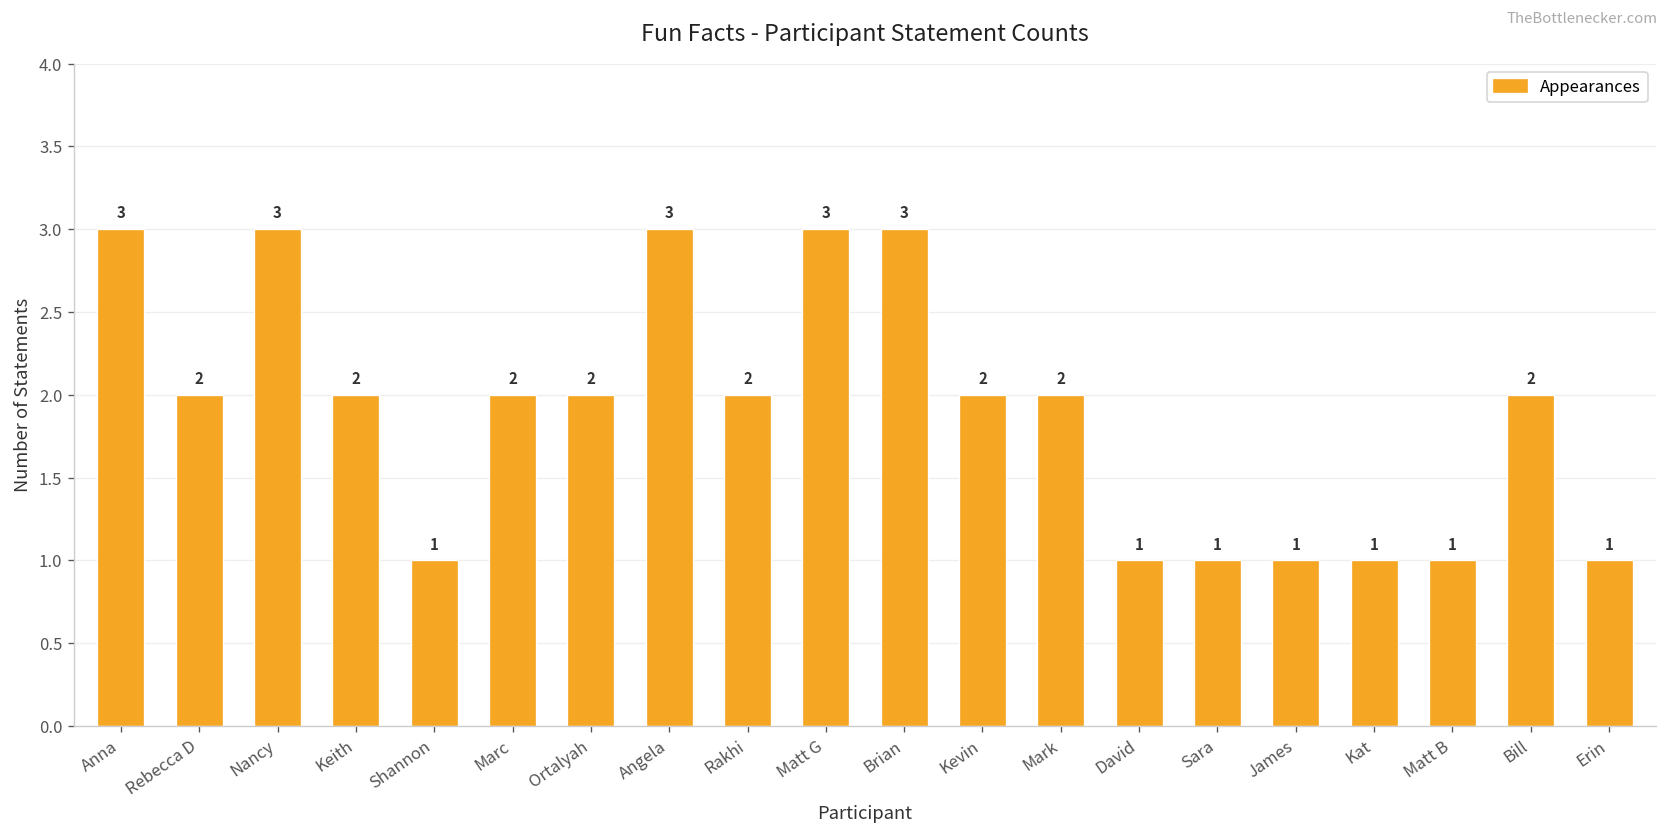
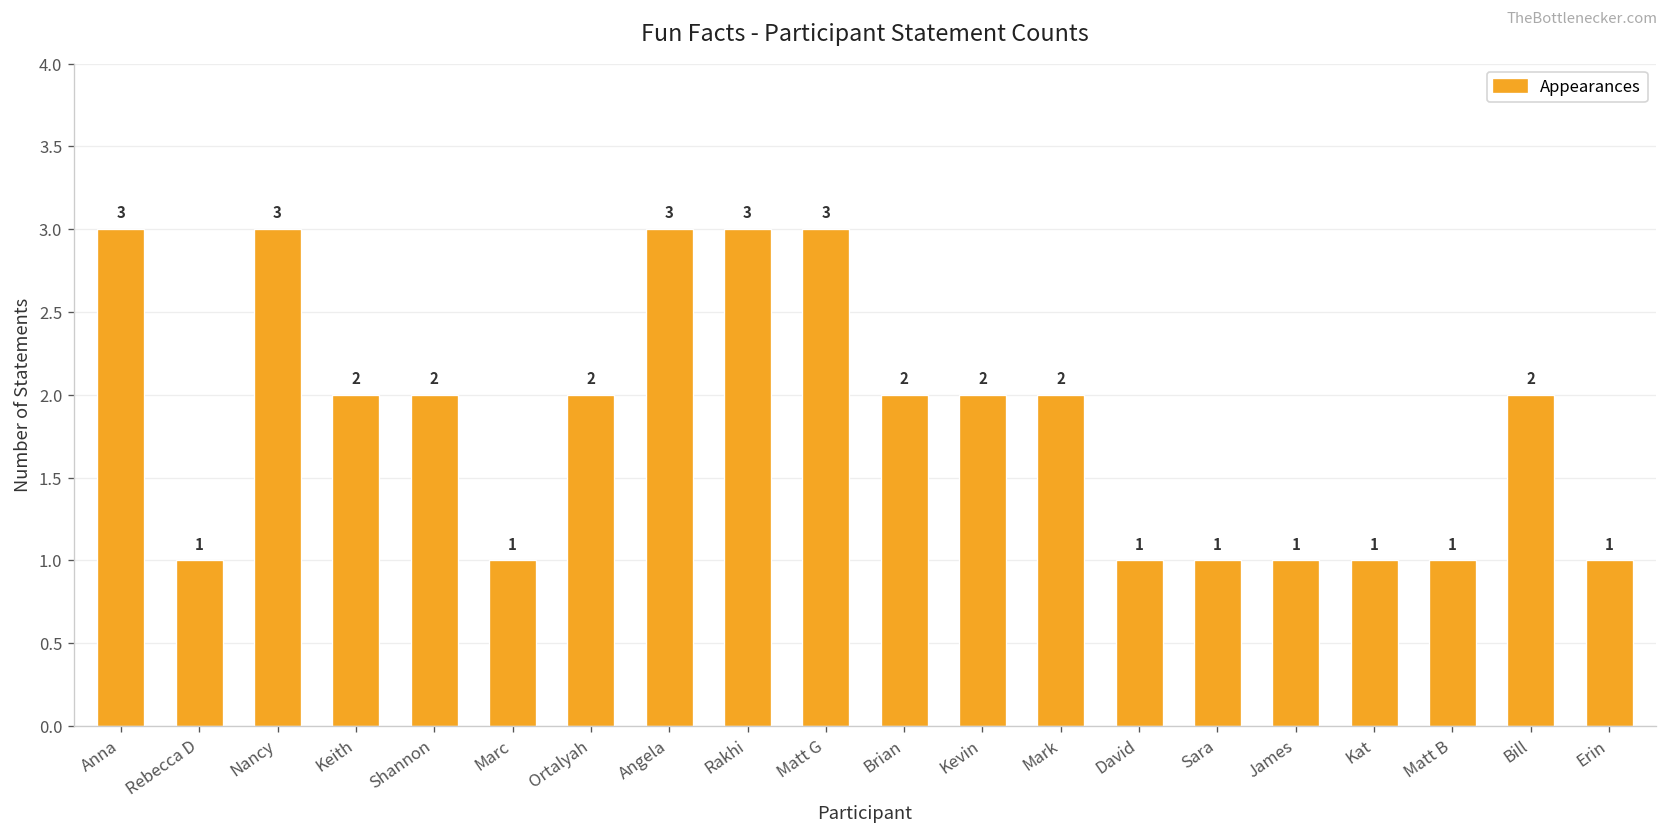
Rebecca D: 2 -> 1
Shannon: 1 -> 2
Marc: 2 -> 1
Rakhi: 2 -> 3
Brian: 3 -> 2
